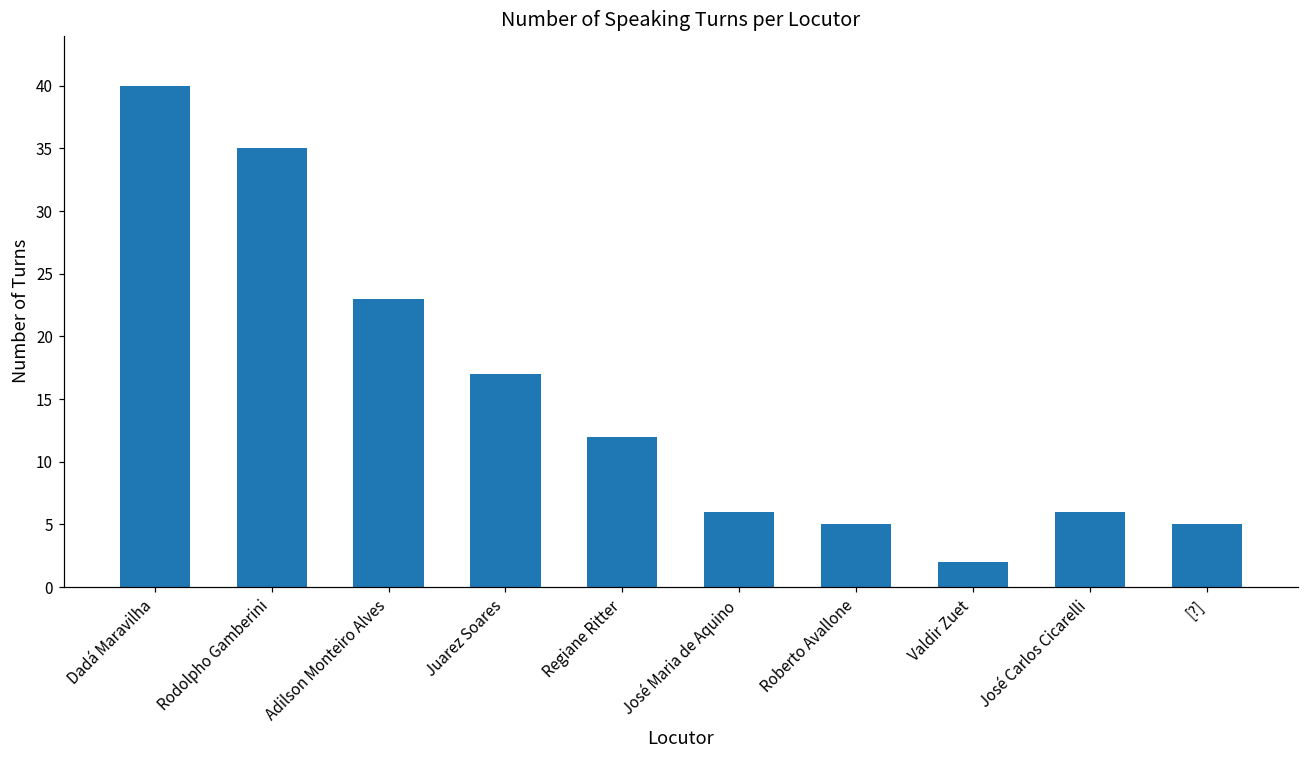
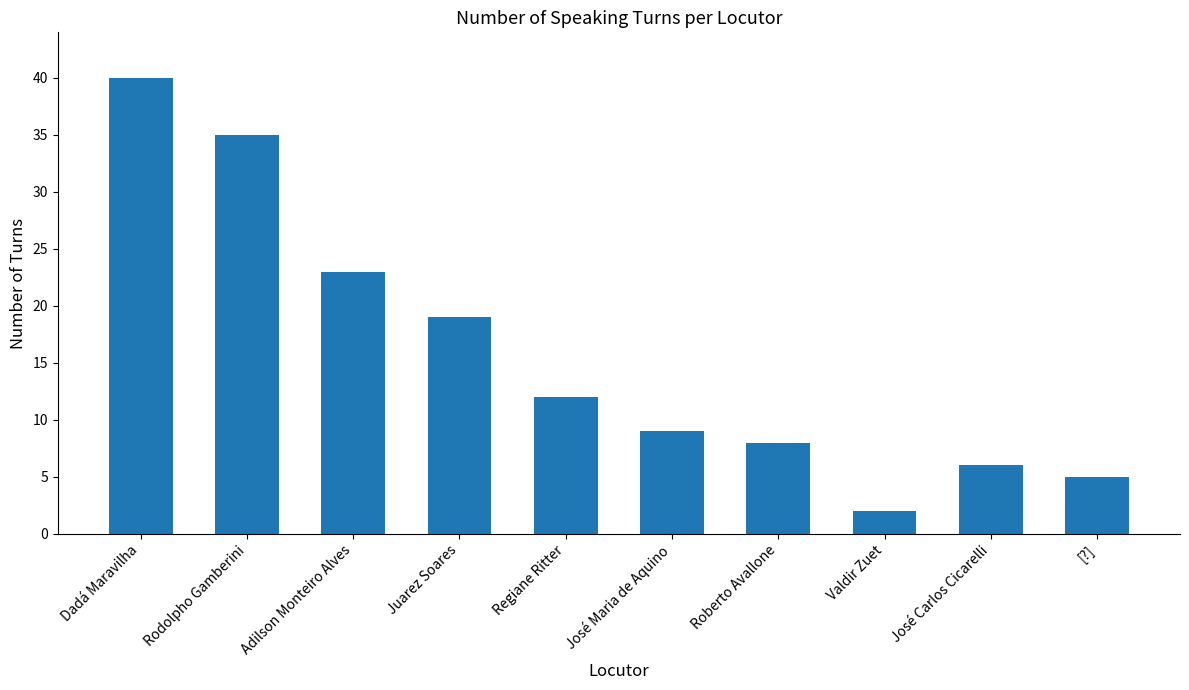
Juarez Soares: 17 -> 19
José Maria de Aquino: 6 -> 9
Roberto Avallone: 5 -> 8
